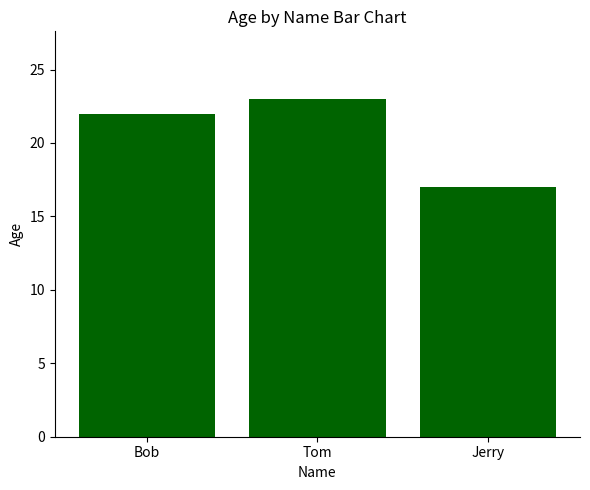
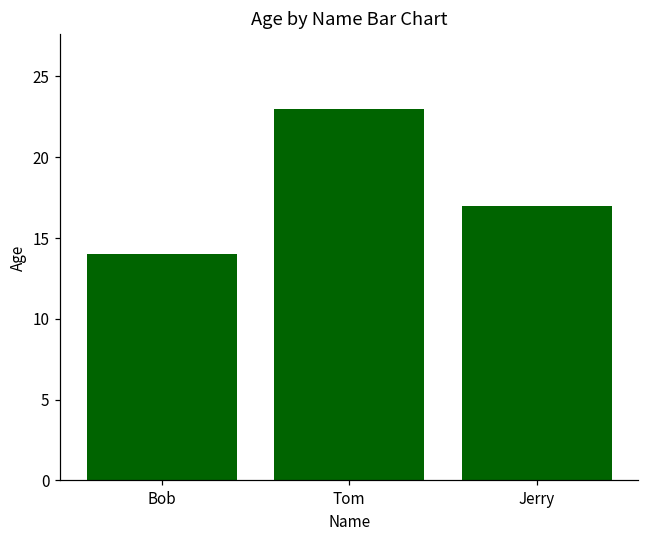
Bob: 22 -> 14
